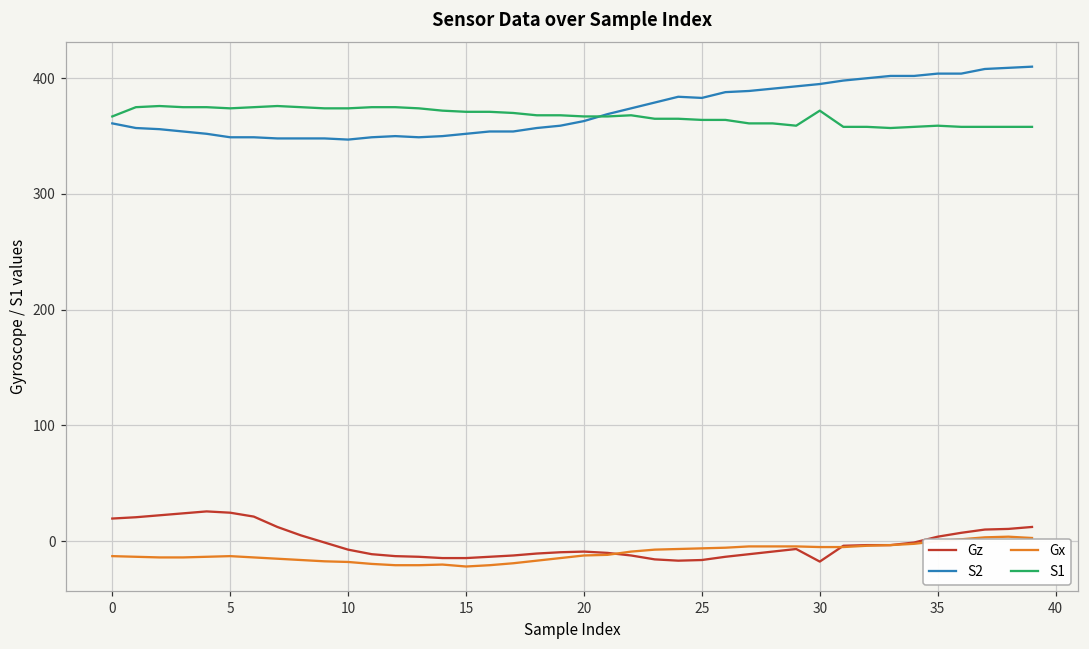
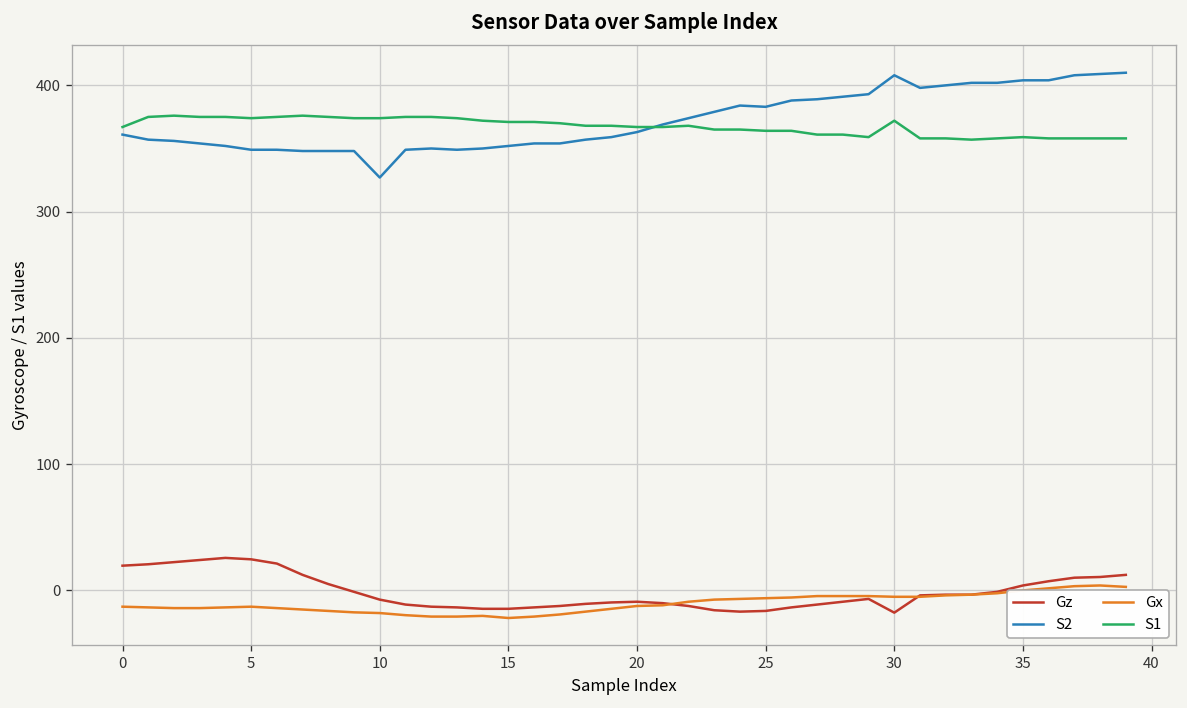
S2, 10: 347 -> 327
S2, 30: 395 -> 408
